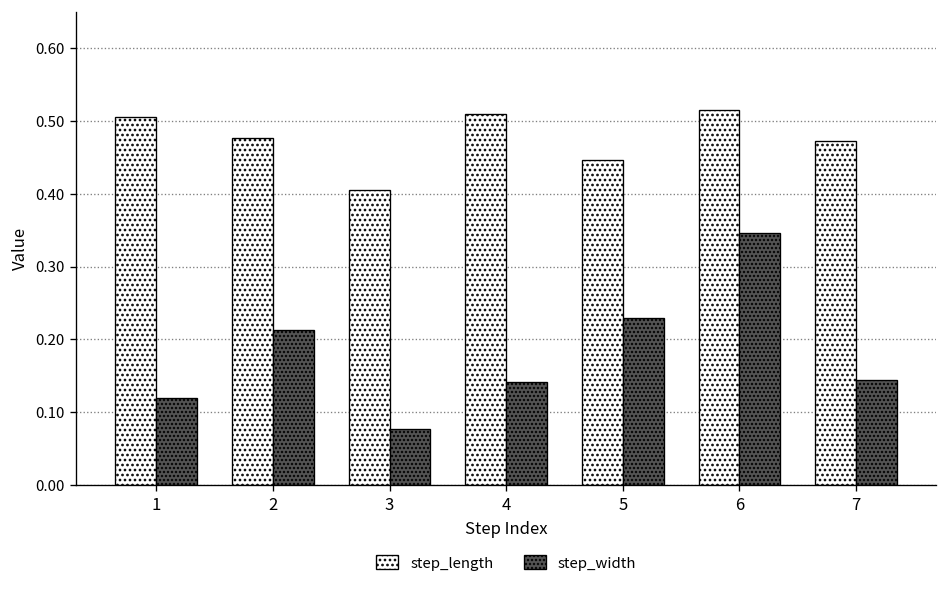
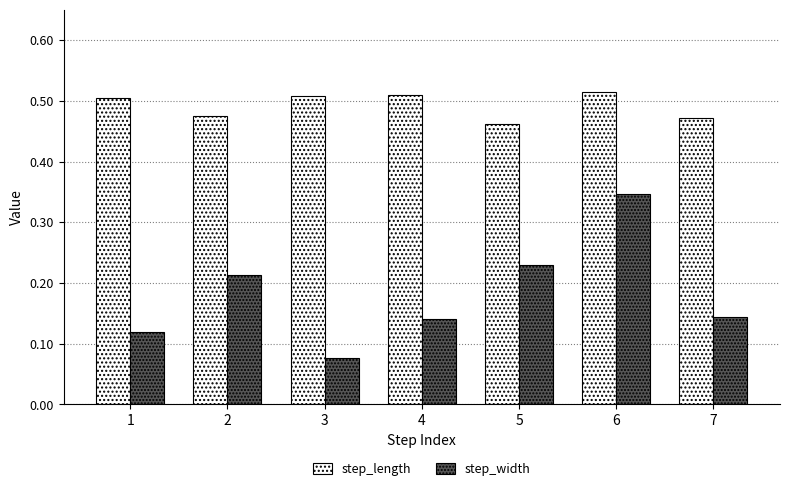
step_length, 3: 0.41 -> 0.51
step_length, 5: 0.45 -> 0.46
